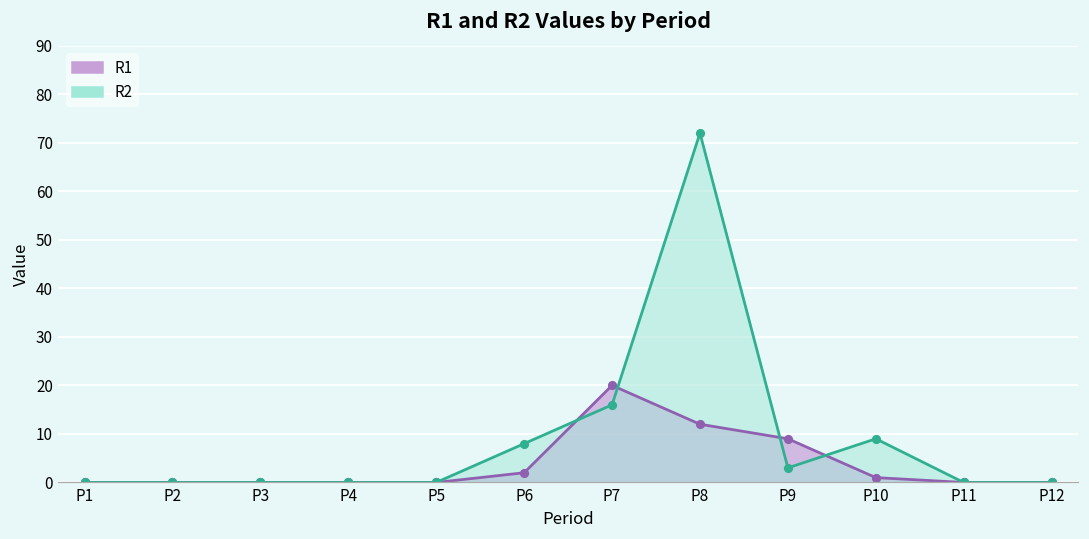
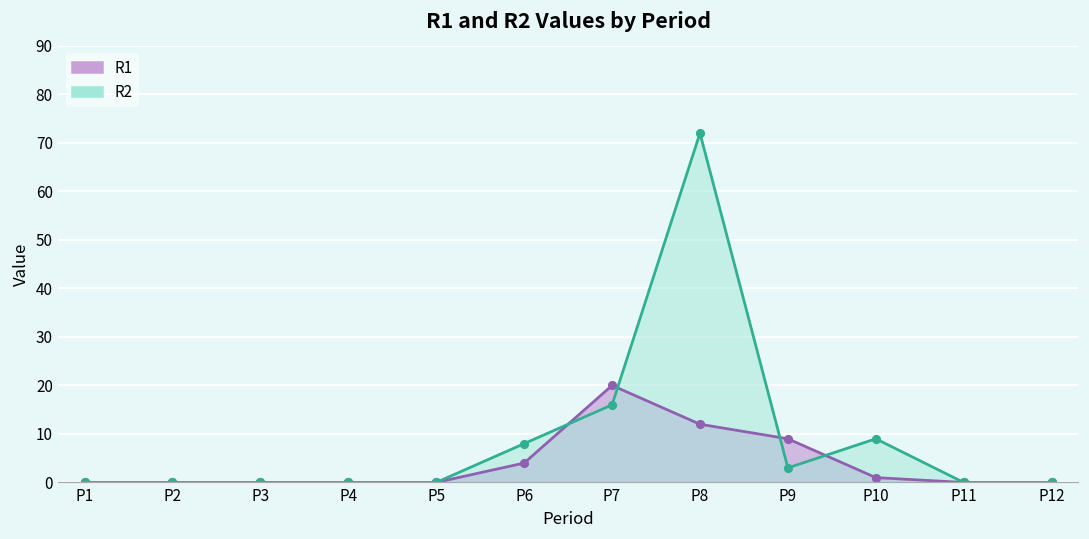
R1, P6: 2 -> 4
